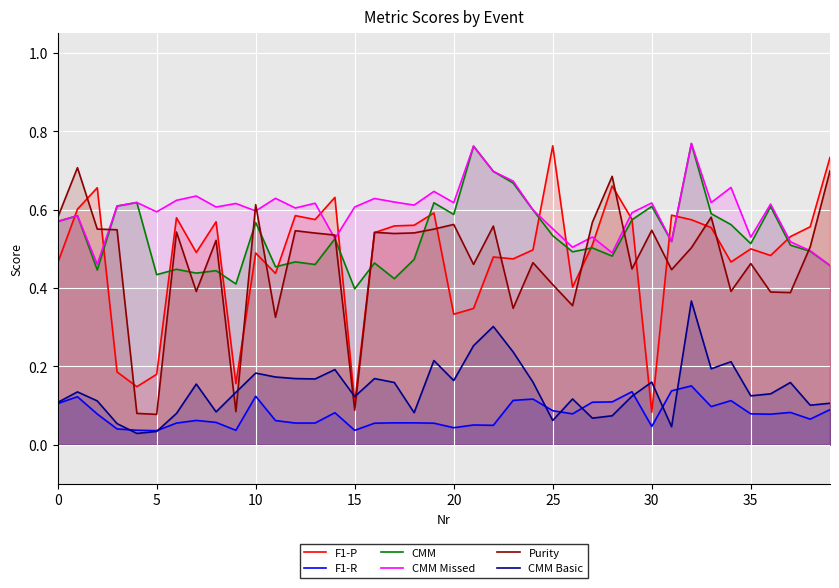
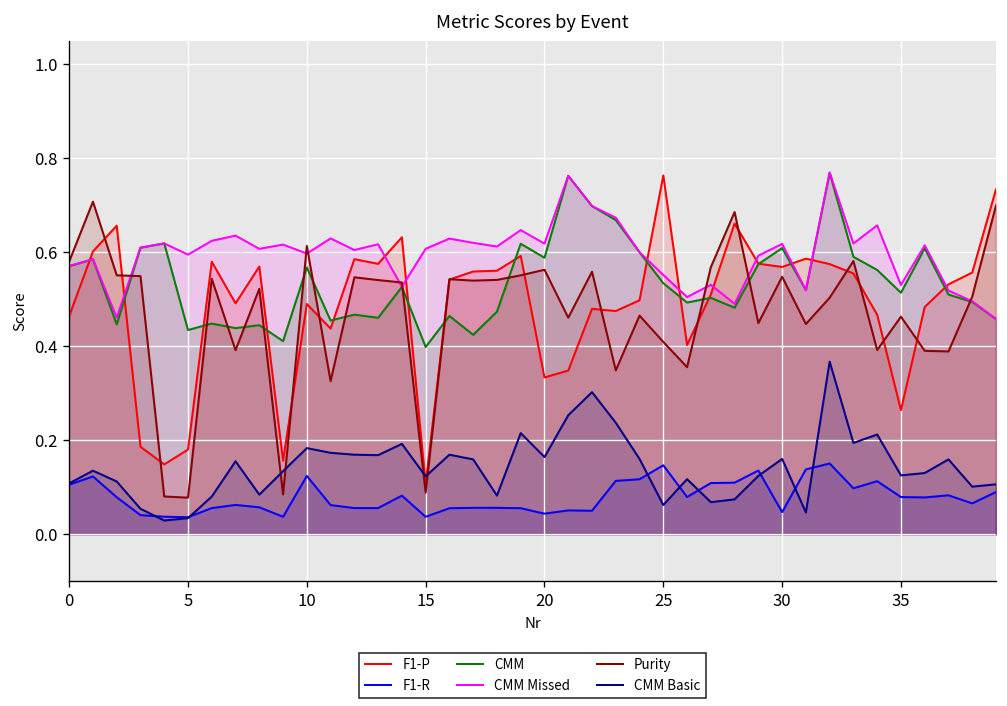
F1-R, 25: 0.09 -> 0.15
F1-P, 30: 0.08 -> 0.57
F1-P, 35: 0.50 -> 0.26
